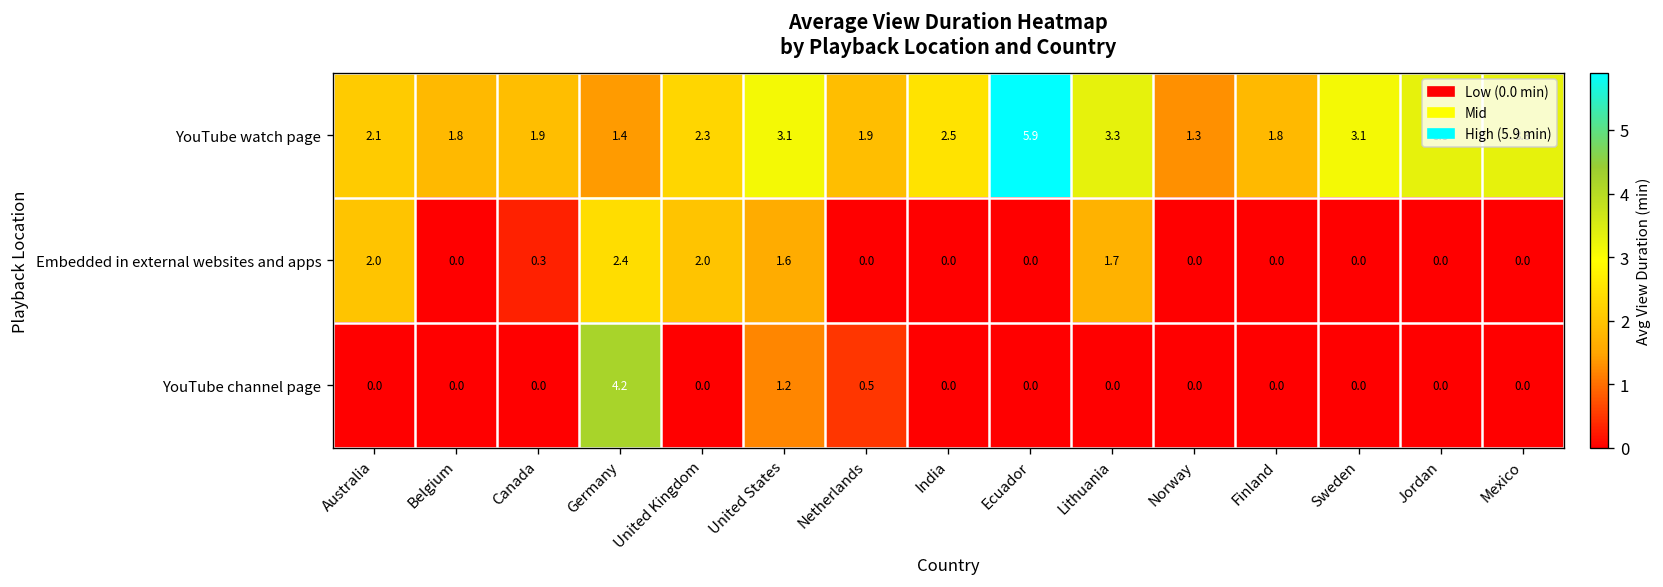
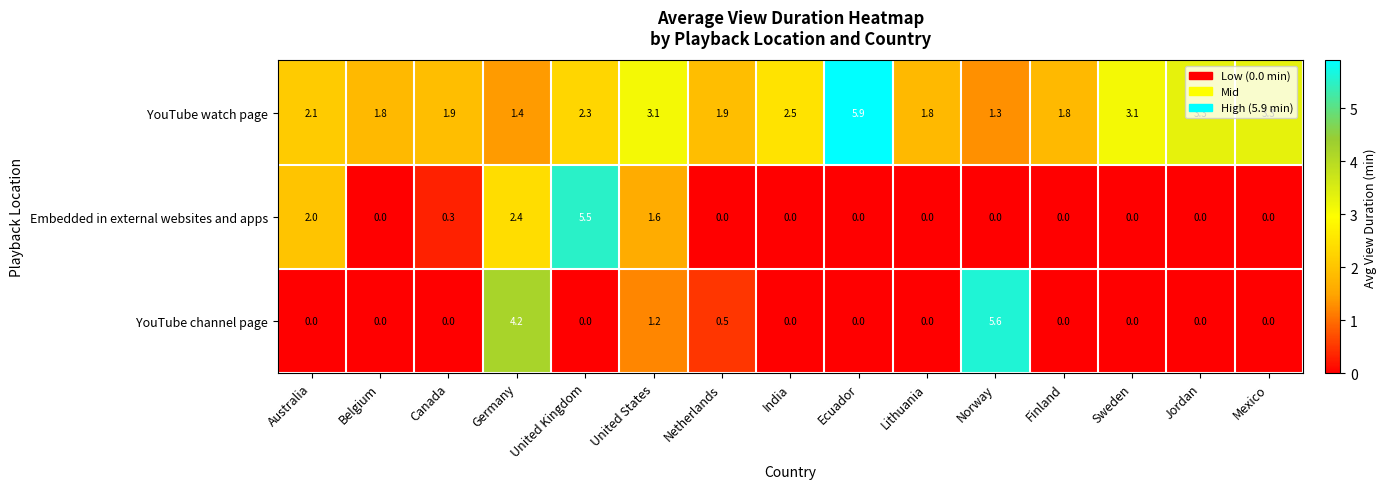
YouTube watch page, Lithuania: 3.3 -> 1.8
Embedded in external websites and apps, United Kingdom: 2.0 -> 5.5
Embedded in external websites and apps, Lithuania: 1.7 -> 0.0
YouTube channel page, Norway: 0.0 -> 5.6
